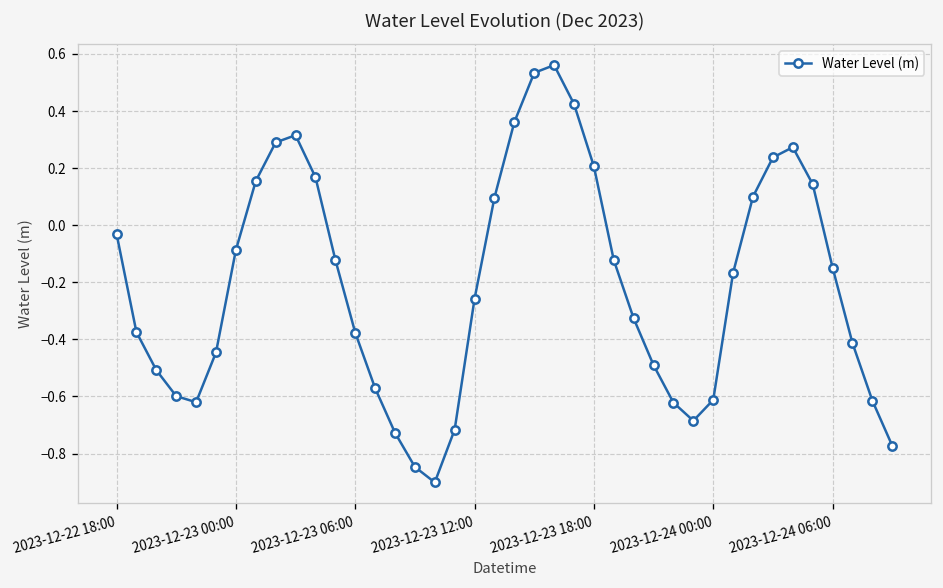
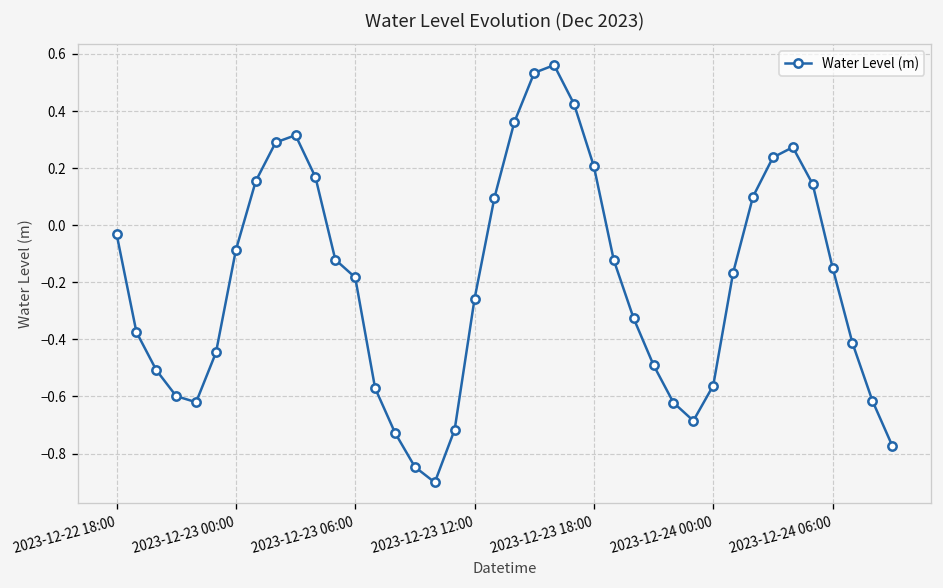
2023-12-23 06:00: -0.38 -> -0.18
2023-12-24 00:00: -0.61 -> -0.56
